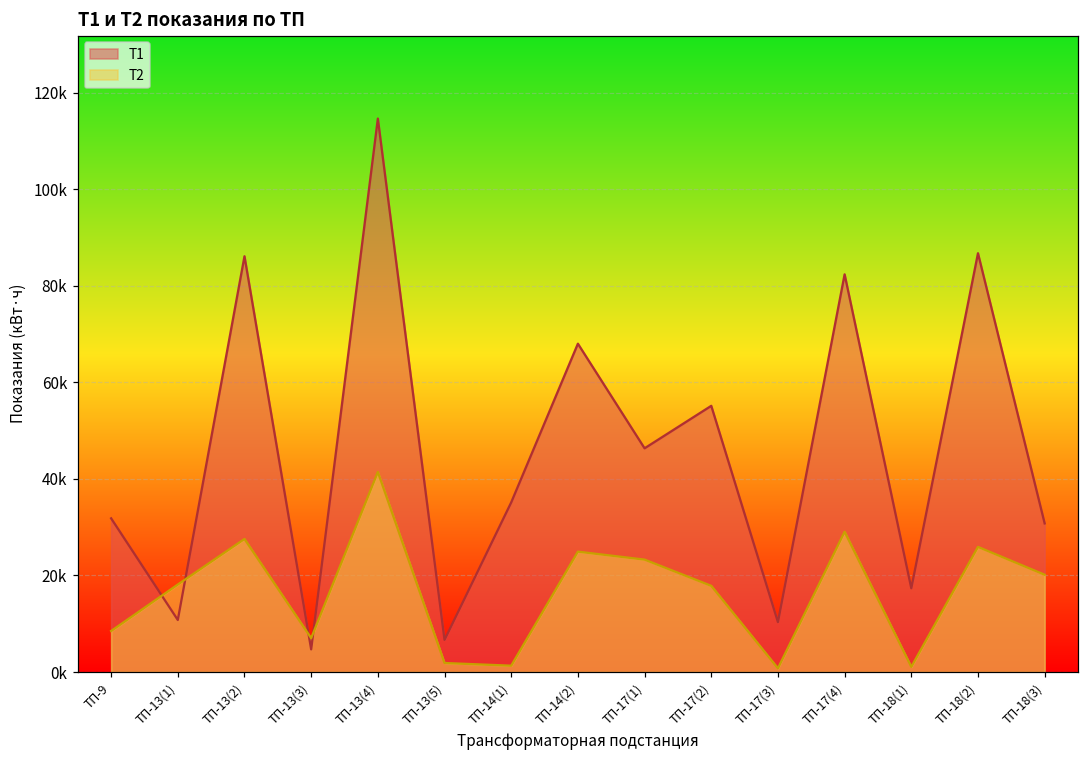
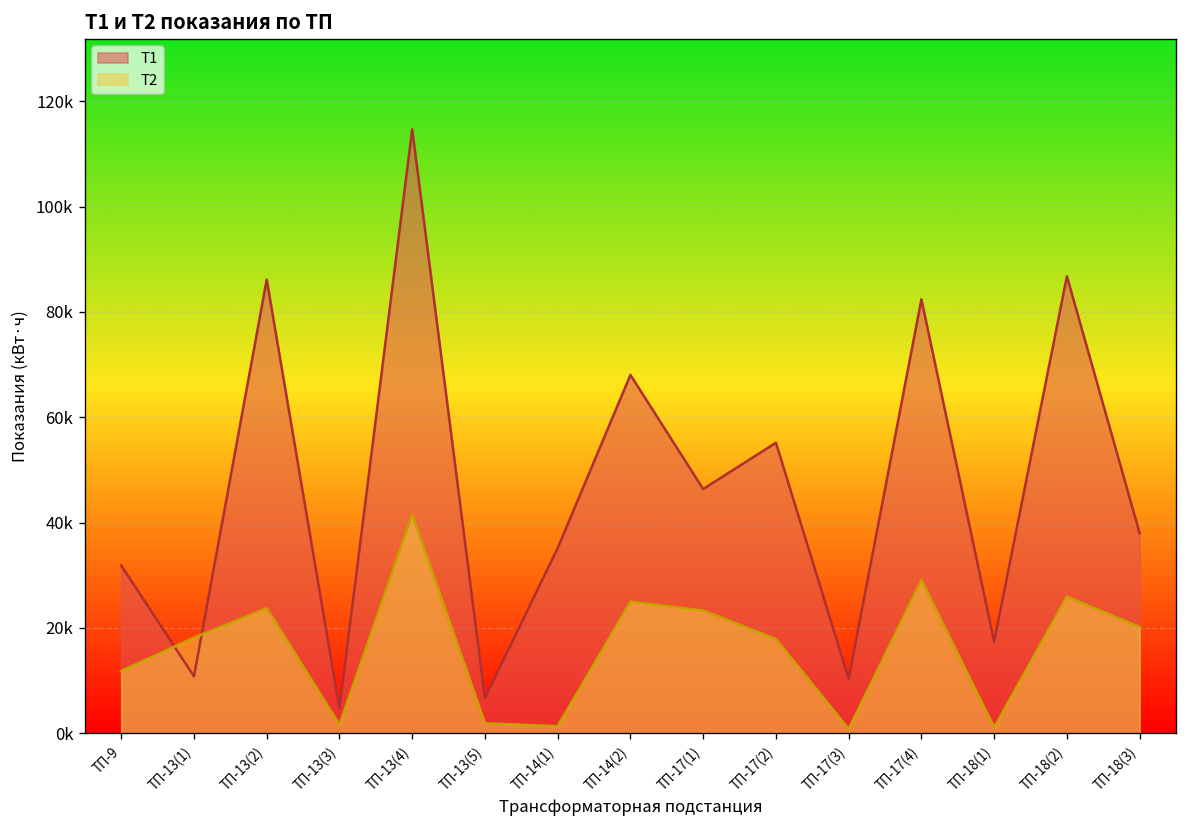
T2, ТП-9: 9000 -> 12000
T2, ТП-13(2): 28000 -> 24000
T2, ТП-13(3): 7000 -> 2000
T1, ТП-18(3): 31000 -> 38000
